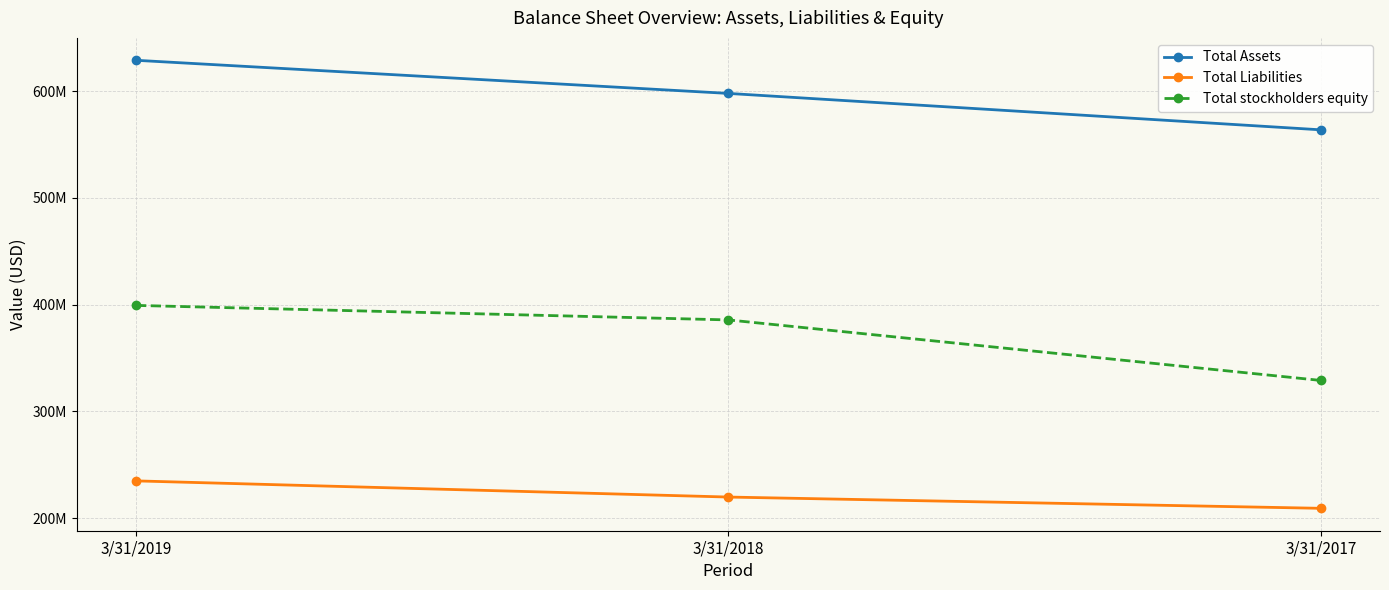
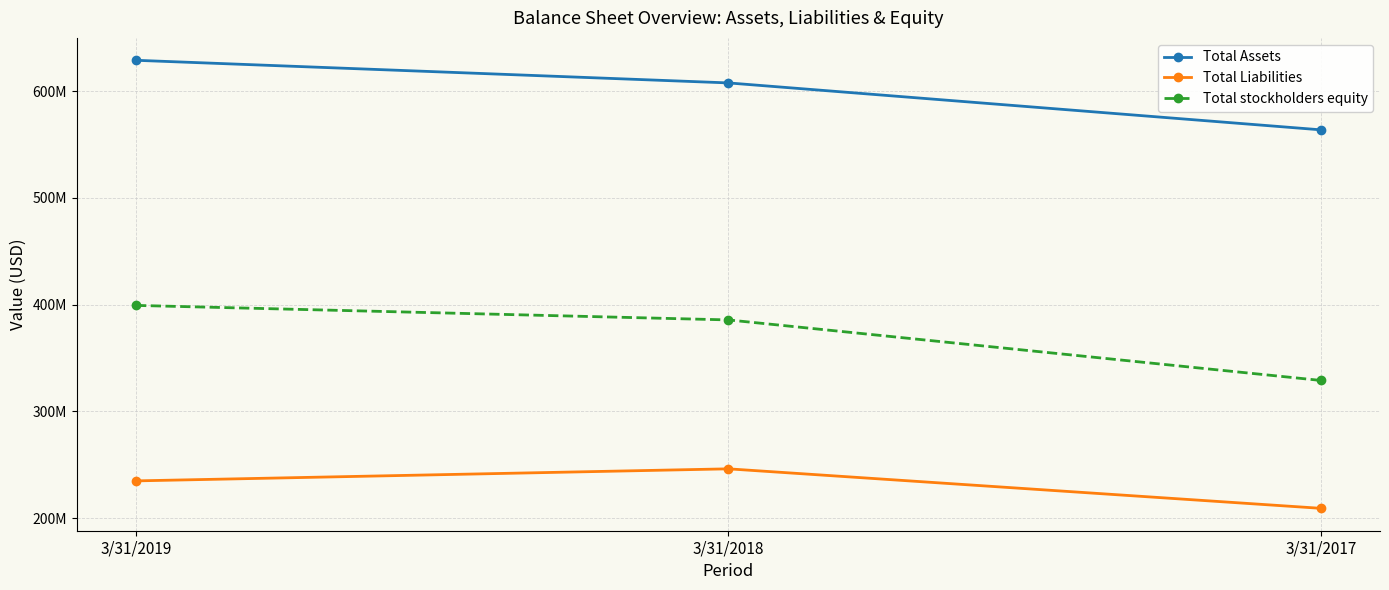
Total Assets, 3/31/2018: 598000000 -> 608000000
Total Liabilities, 3/31/2018: 220000000 -> 246000000
